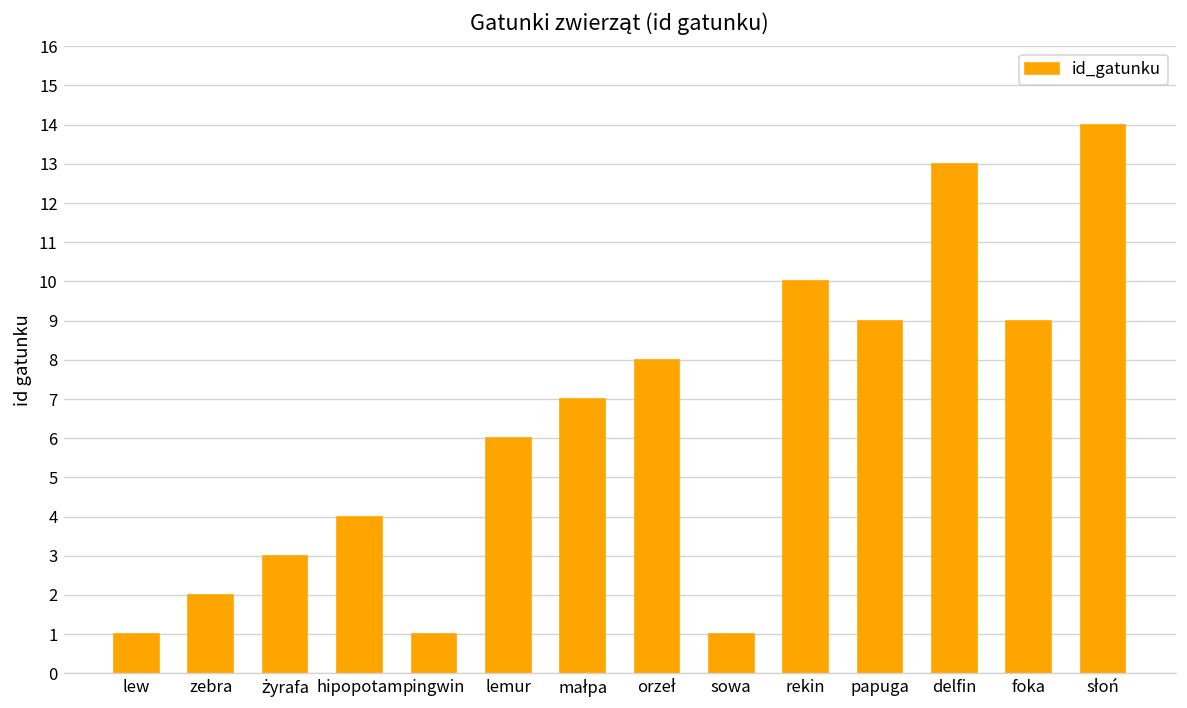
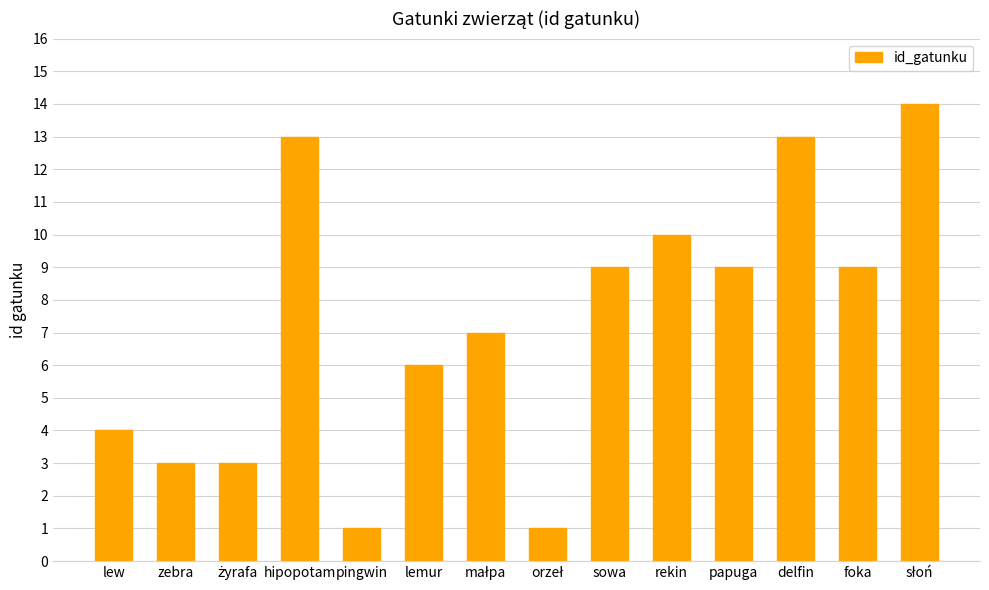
lew: 1 -> 4
zebra: 2 -> 3
hipopotam: 4 -> 13
orzeł: 8 -> 1
sowa: 1 -> 9
